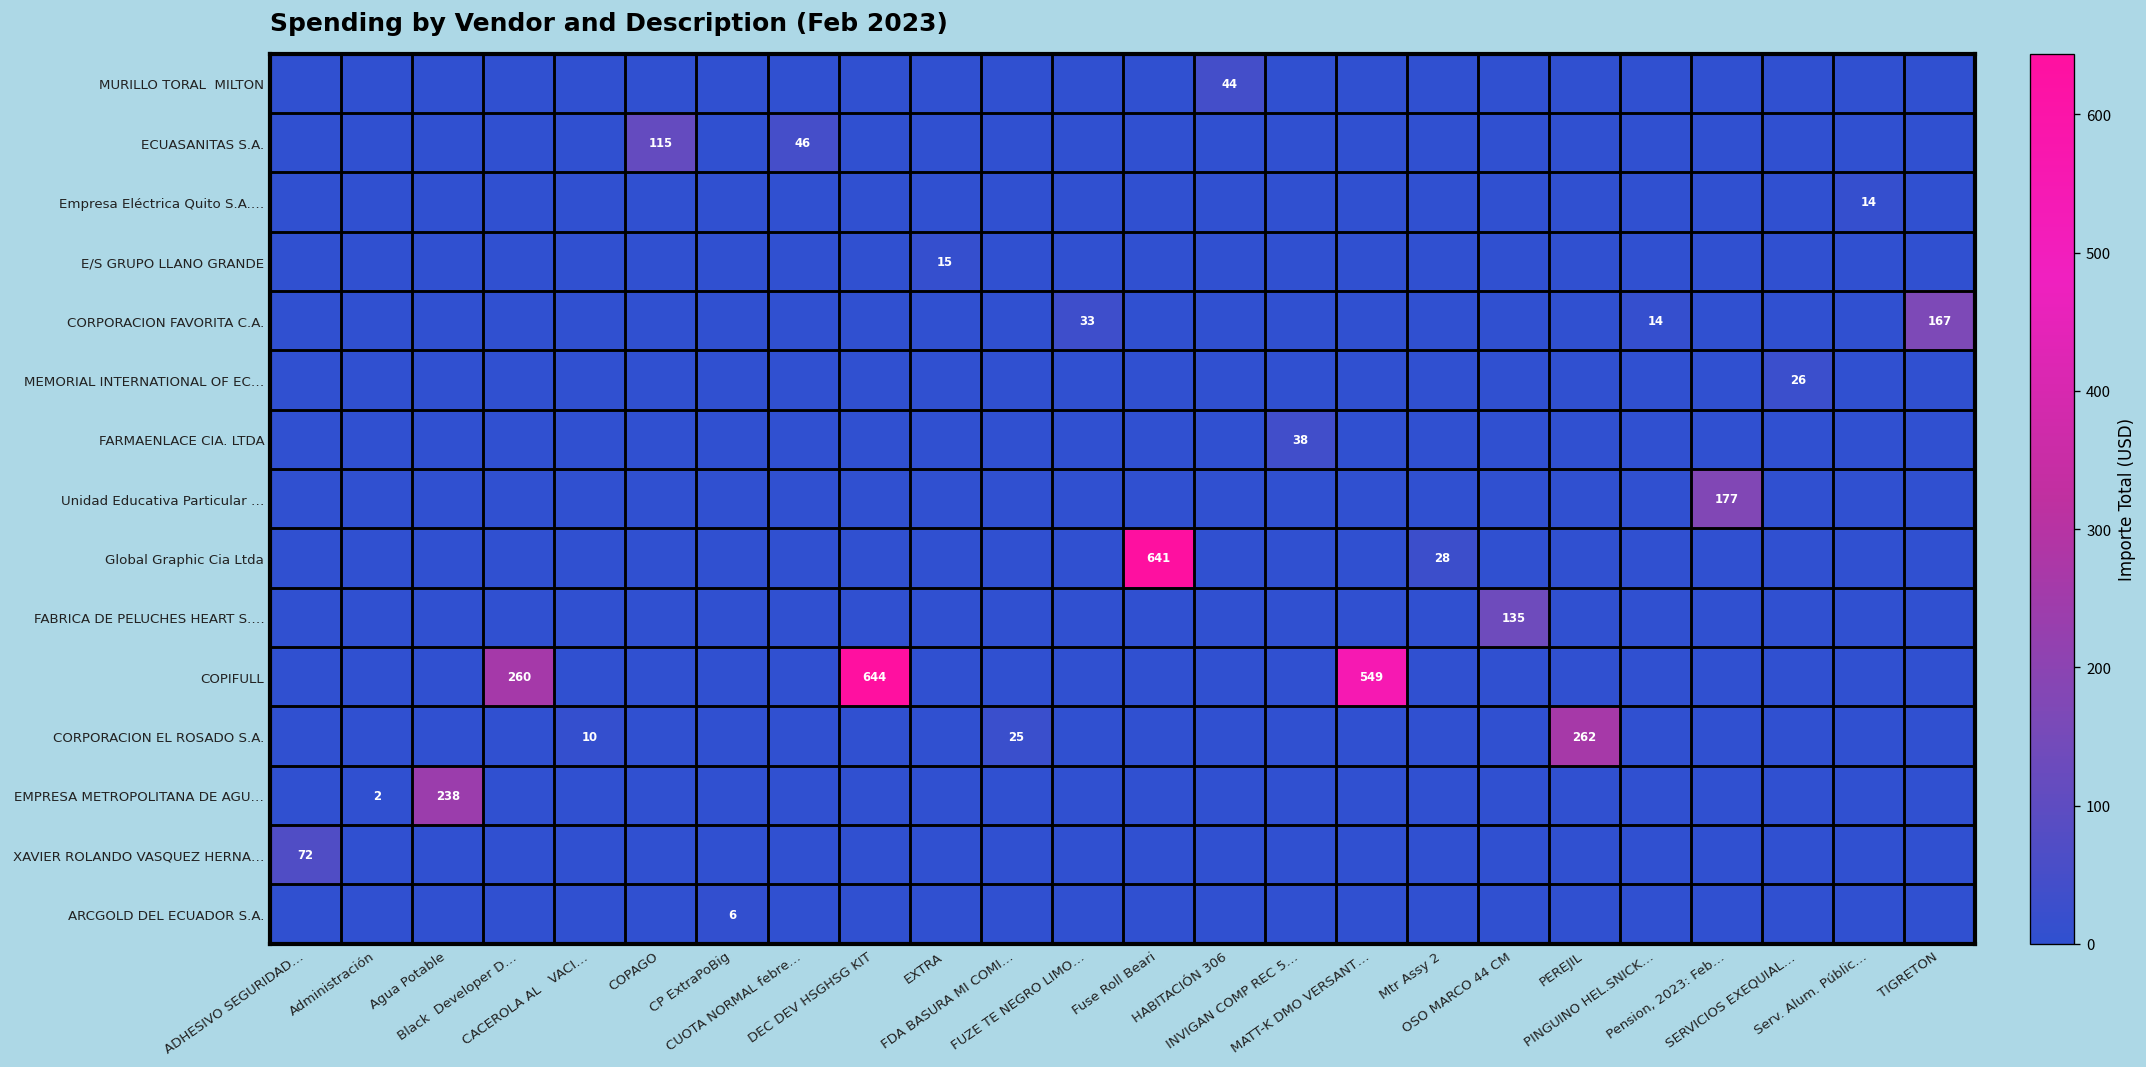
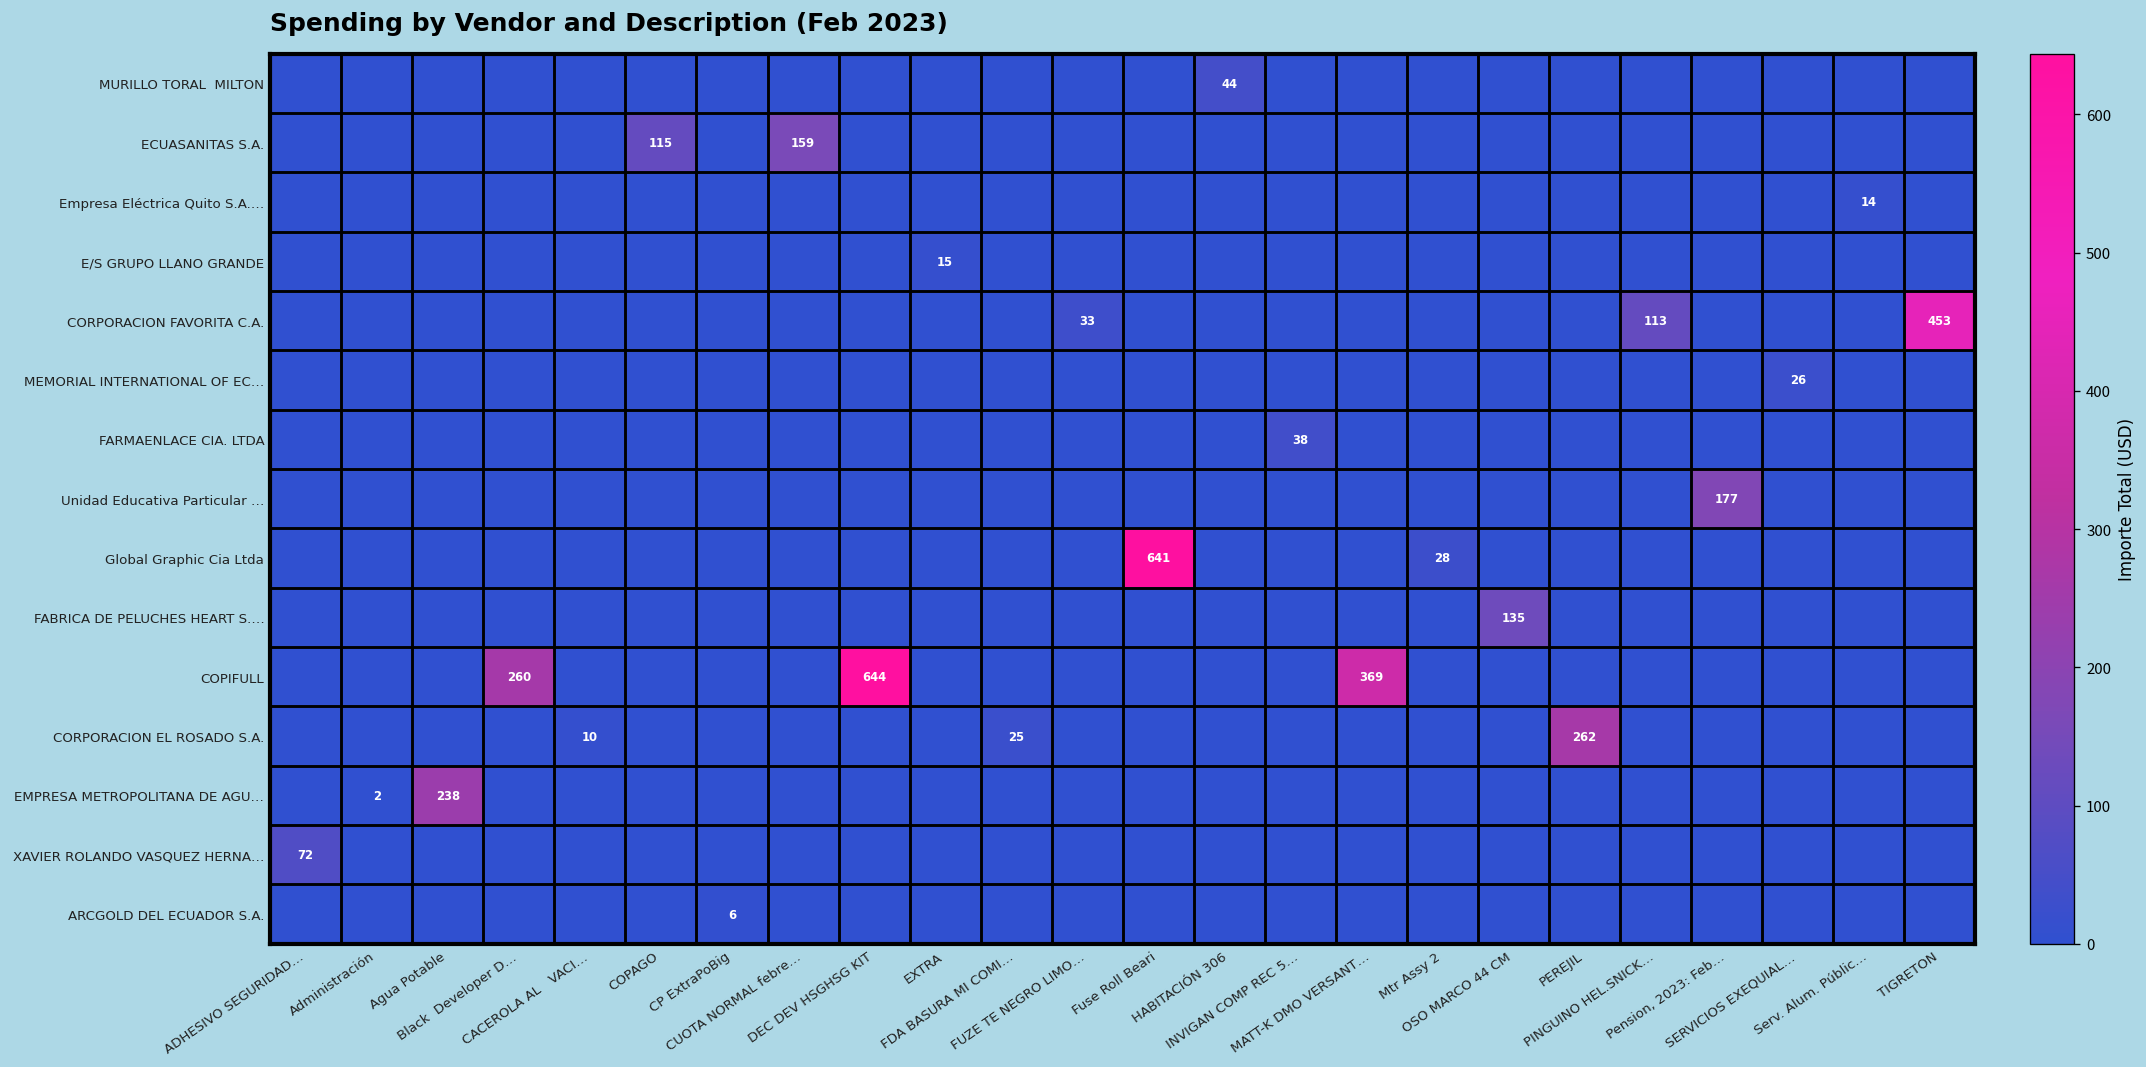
ECUASANITAS S.A., CUOTA NORMAL febre…: 46 -> 159
CORPORACION FAVORITA C.A., PINGUINO HEL.SNICK…: 14 -> 113
CORPORACION FAVORITA C.A., TIGRETON: 167 -> 453
COPIFULL, MATT-K DMO VERSANT…: 549 -> 369
